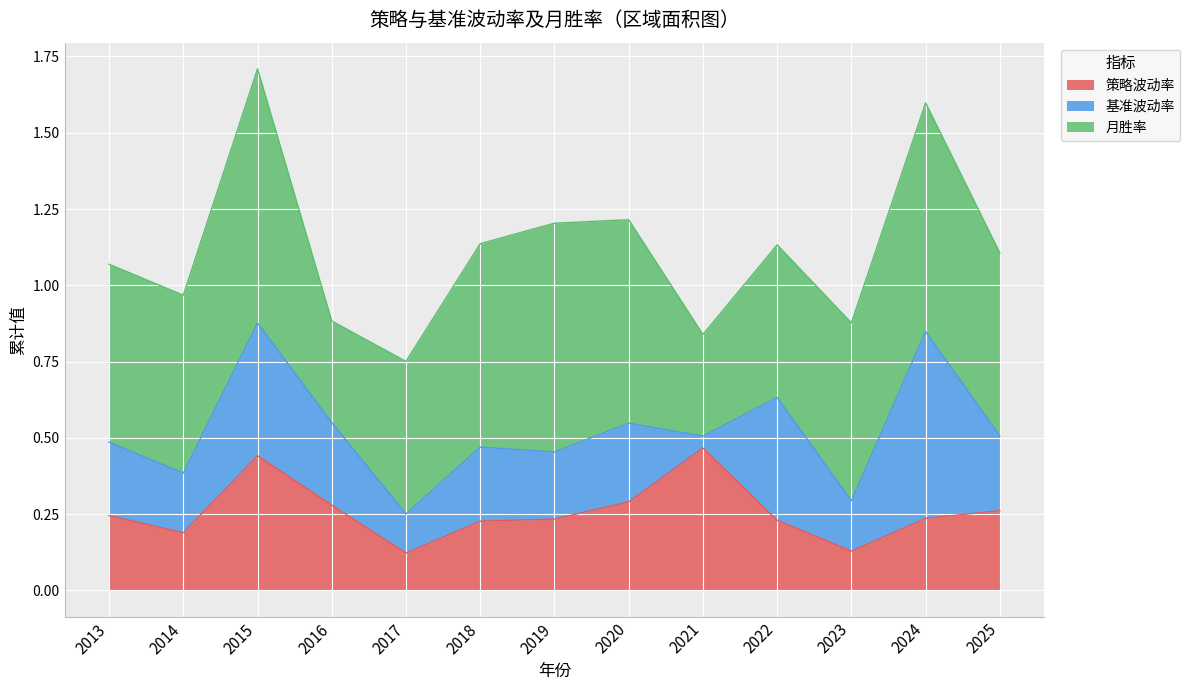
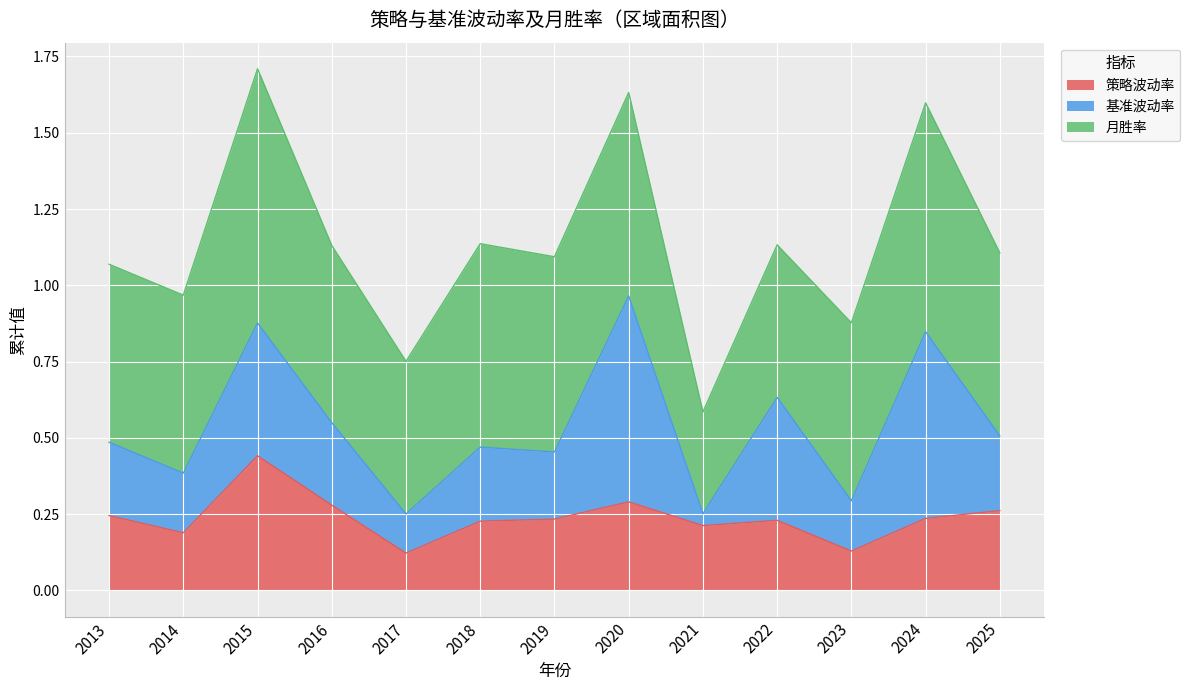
月胜率, 2016: 0.33 -> 0.58
月胜率, 2019: 0.75 -> 0.64
基准波动率, 2020: 0.26 -> 0.67
策略波动率, 2021: 0.47 -> 0.21
